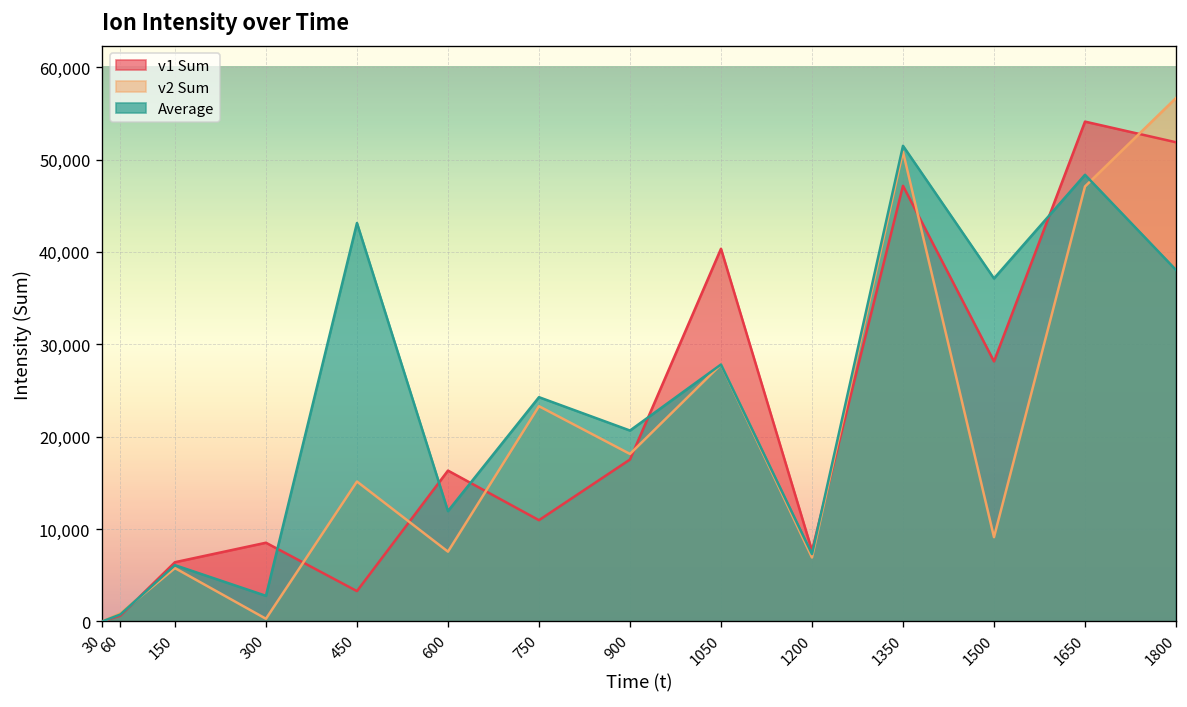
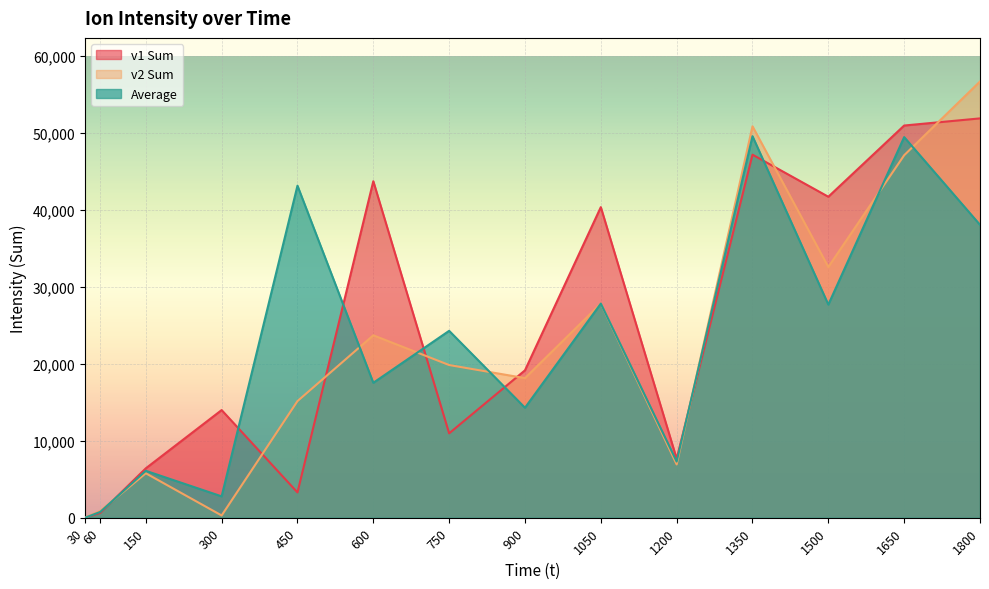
v1 Sum, 300: 9,000 -> 14,000
v1 Sum, 600: 16,000 -> 44,000
v2 Sum, 600: 8,000 -> 24,000
Average, 600: 12,000 -> 18,000
v2 Sum, 750: 23,000 -> 20,000
v1 Sum, 900: 18,000 -> 19,000
Average, 900: 21,000 -> 14,000
Average, 1350: 51,000 -> 50,000
v1 Sum, 1500: 28,000 -> 42,000
v2 Sum, 1500: 9,000 -> 33,000
Average, 1500: 37,000 -> 28,000
v1 Sum, 1650: 54,000 -> 51,000
Average, 1650: 48,000 -> 49,000
